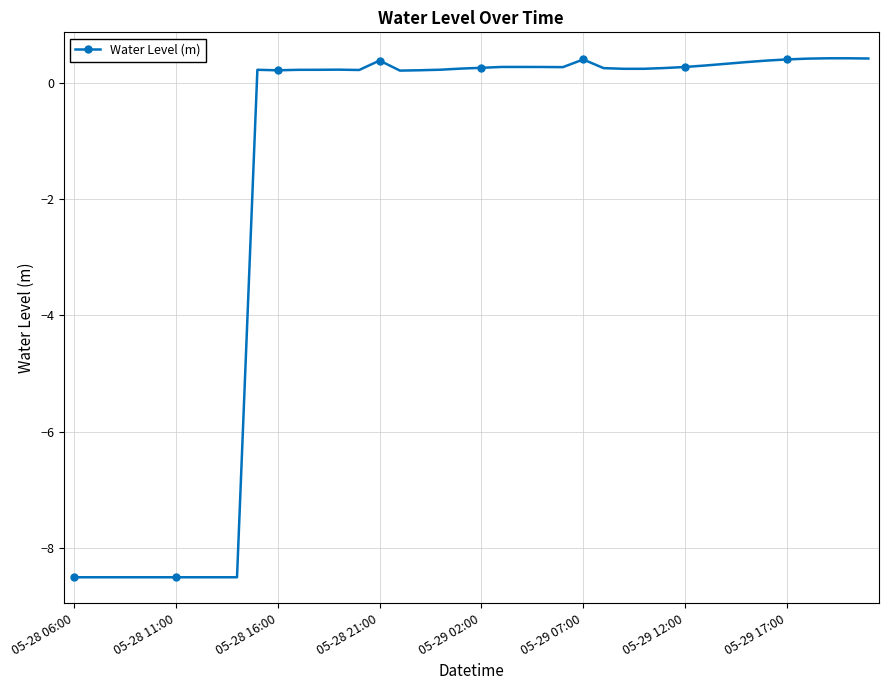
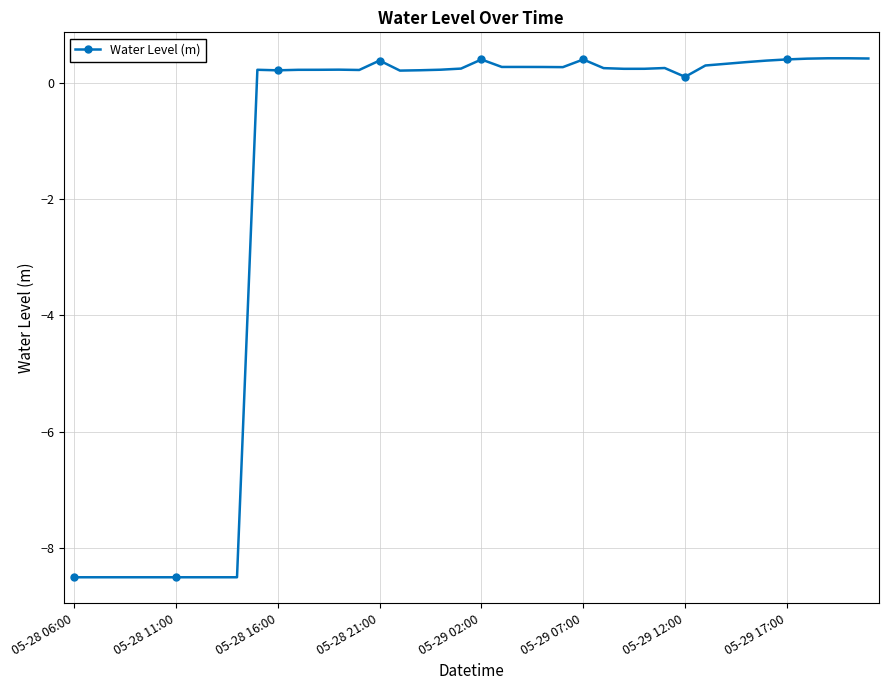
05-29 02:00: 0.3 -> 0.4
05-29 12:00: 0.3 -> 0.1
